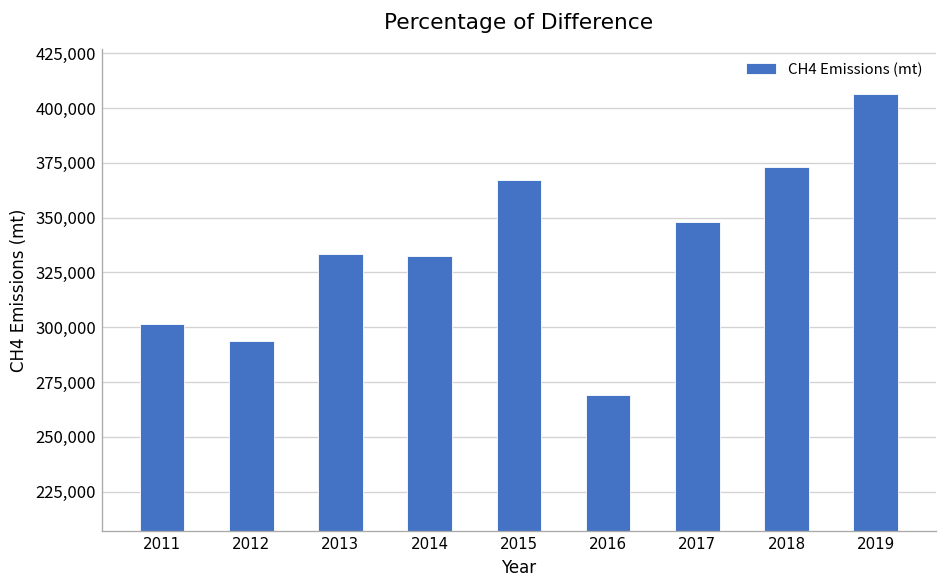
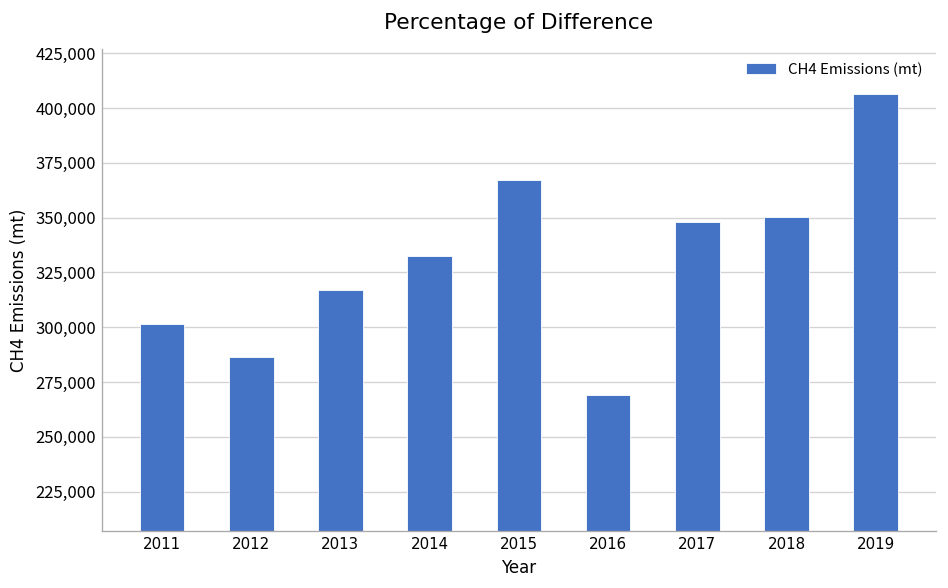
2012: 294,000 -> 286,000
2013: 333,000 -> 317,000
2018: 373,000 -> 350,000
